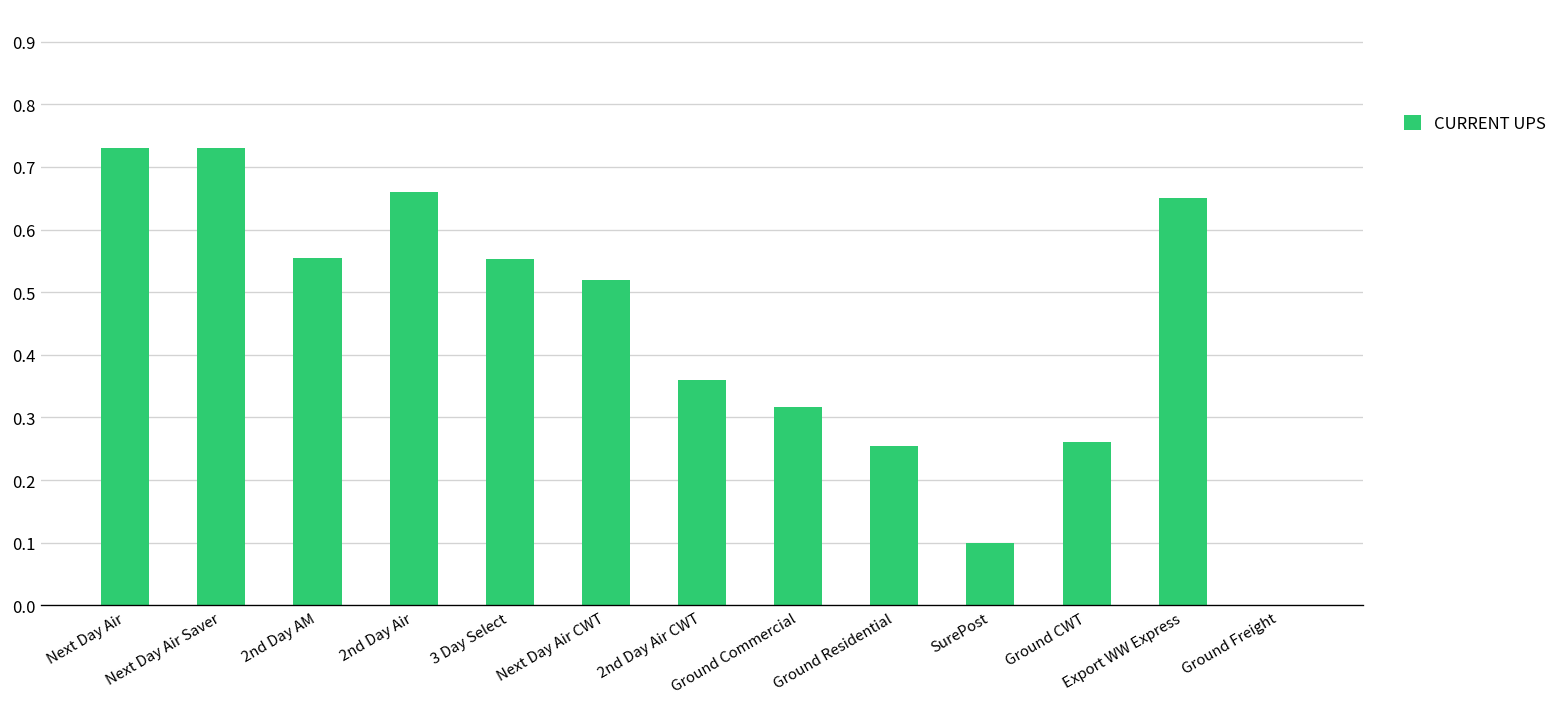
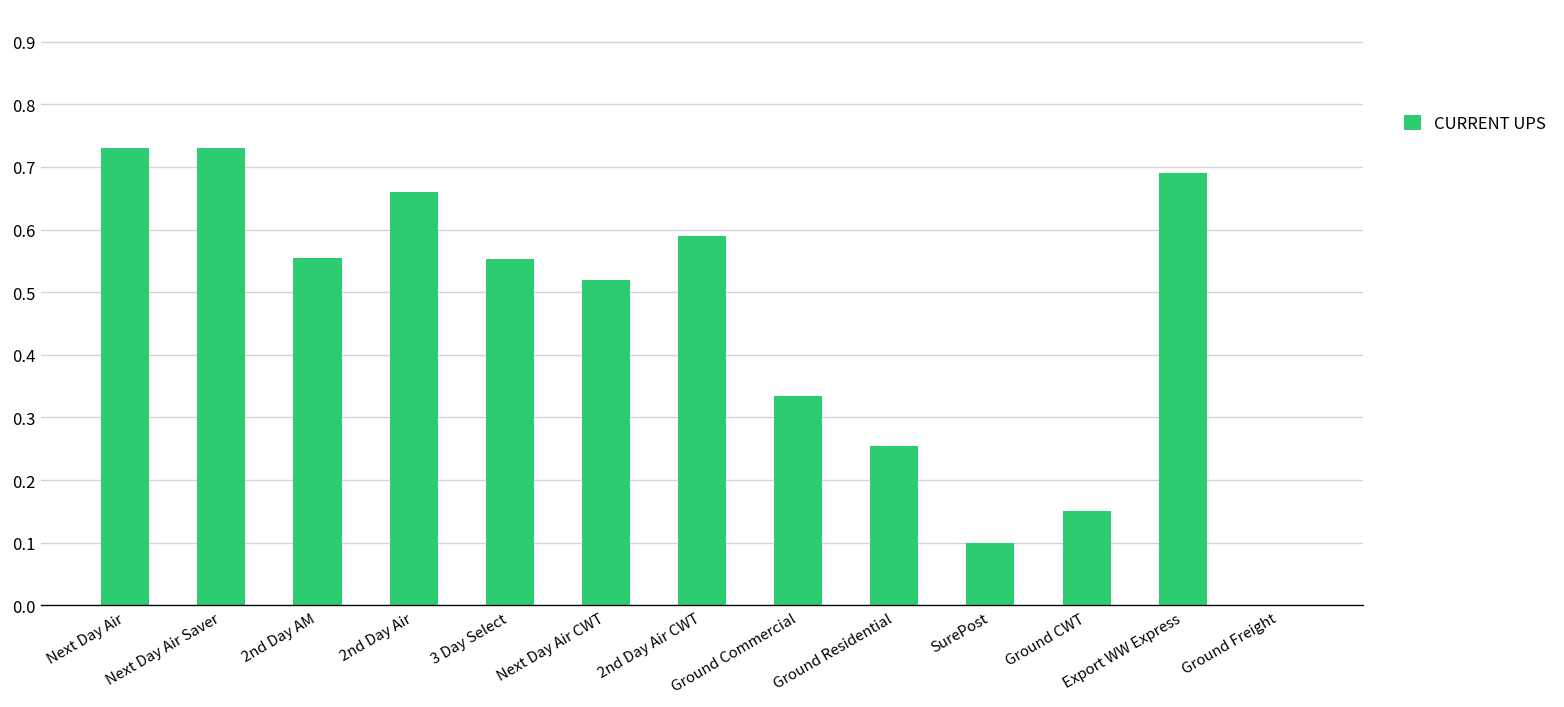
2nd Day Air CWT: 0.36 -> 0.59
Ground Commercial: 0.32 -> 0.34
Ground CWT: 0.26 -> 0.15
Export WW Express: 0.65 -> 0.69
